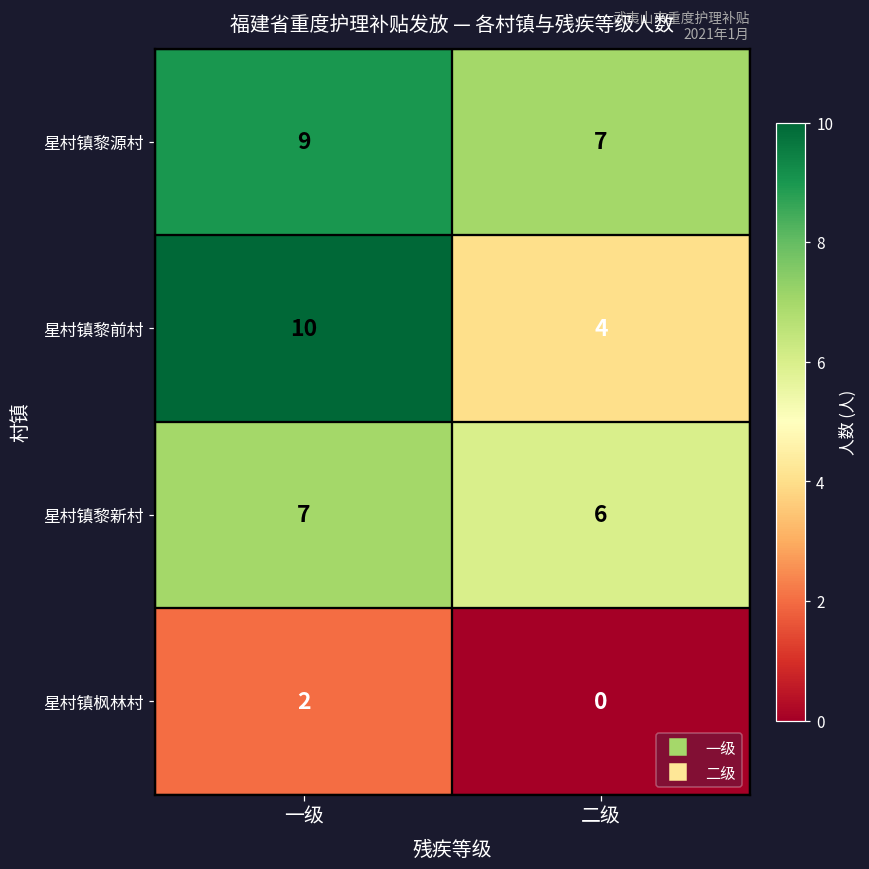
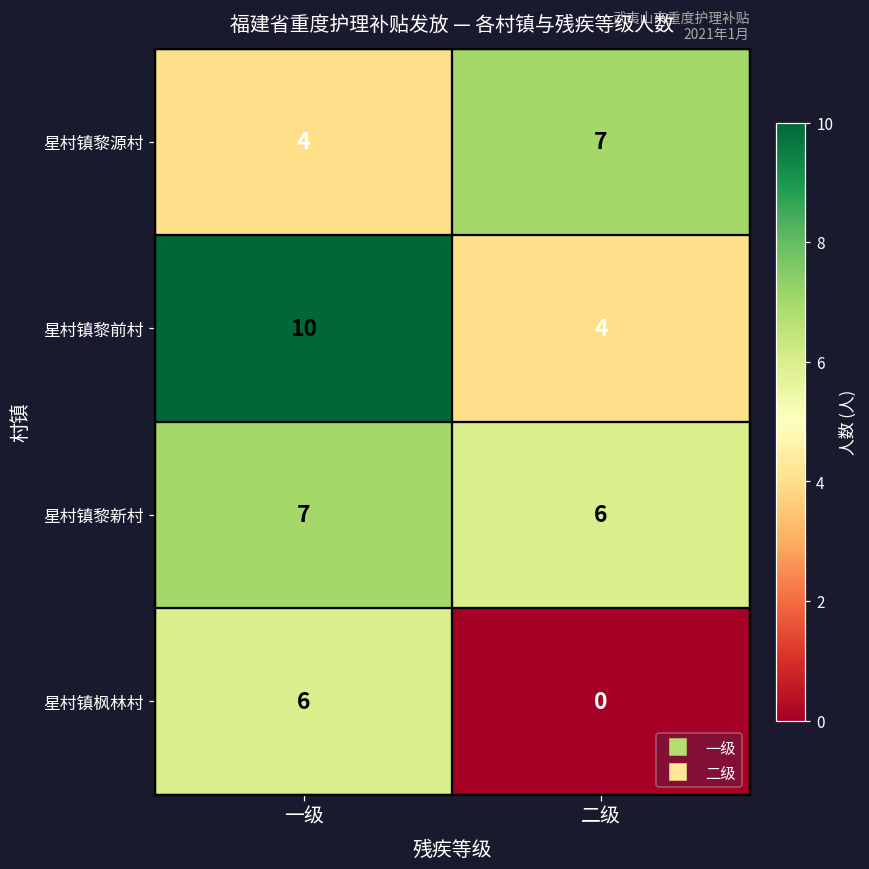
星村镇黎源村, 一级: 9 -> 4
星村镇枫林村, 一级: 2 -> 6
